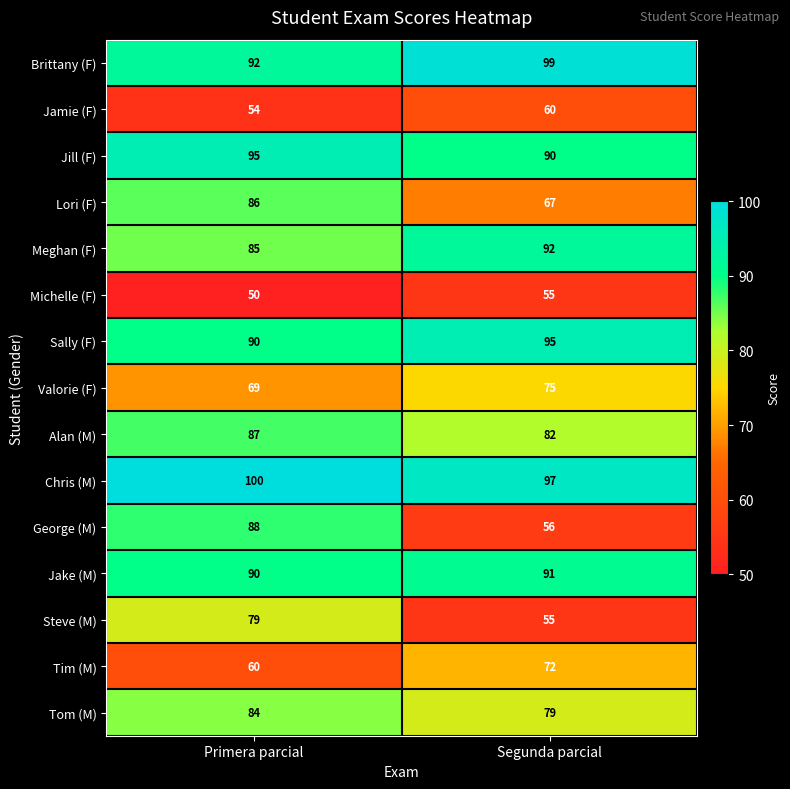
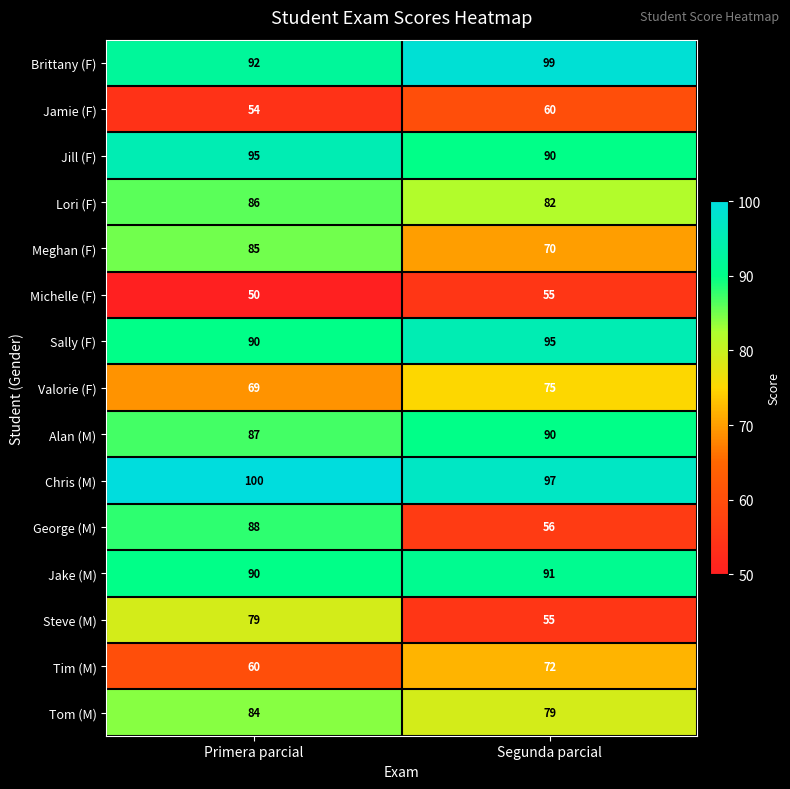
Lori (F), Segunda parcial: 67 -> 82
Meghan (F), Segunda parcial: 92 -> 70
Alan (M), Segunda parcial: 82 -> 90
